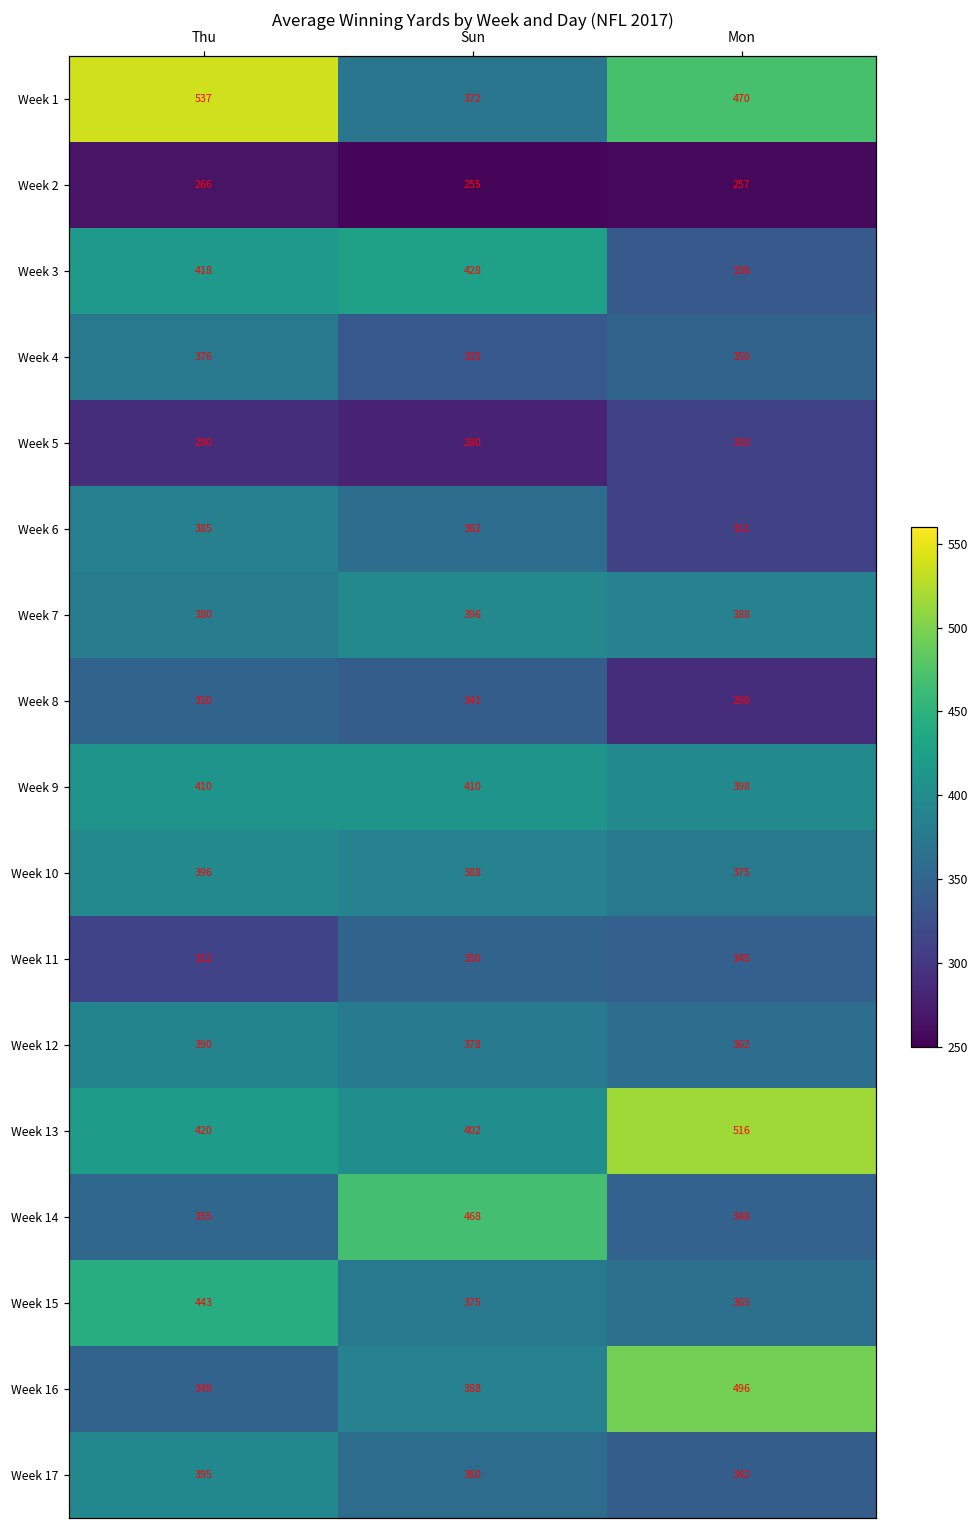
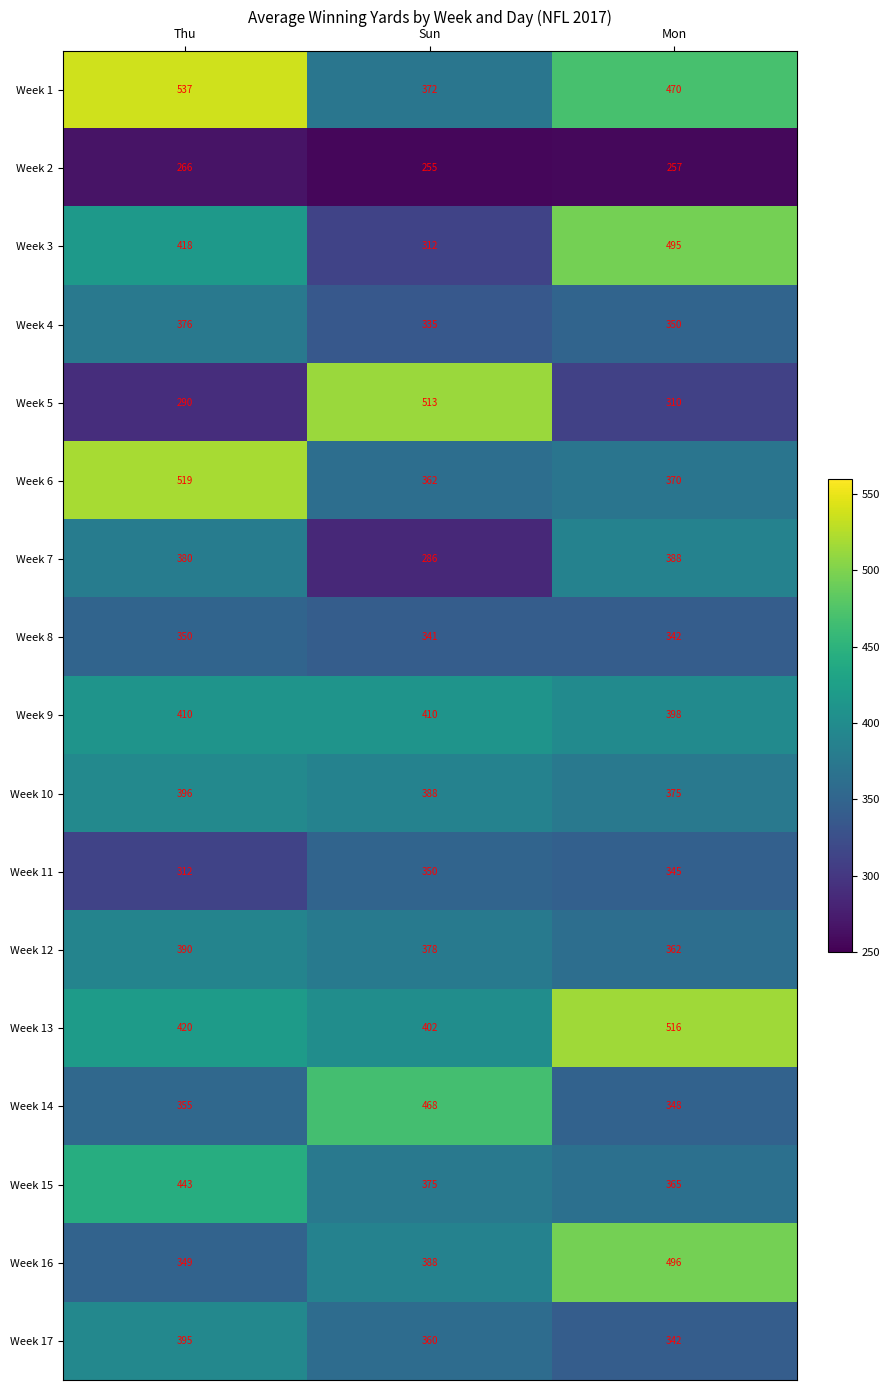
Week 3, Sun: 428 -> 312
Week 3, Mon: 336 -> 495
Week 5, Sun: 280 -> 513
Week 6, Thu: 385 -> 519
Week 6, Mon: 311 -> 370
Week 7, Sun: 396 -> 286
Week 8, Mon: 290 -> 342
